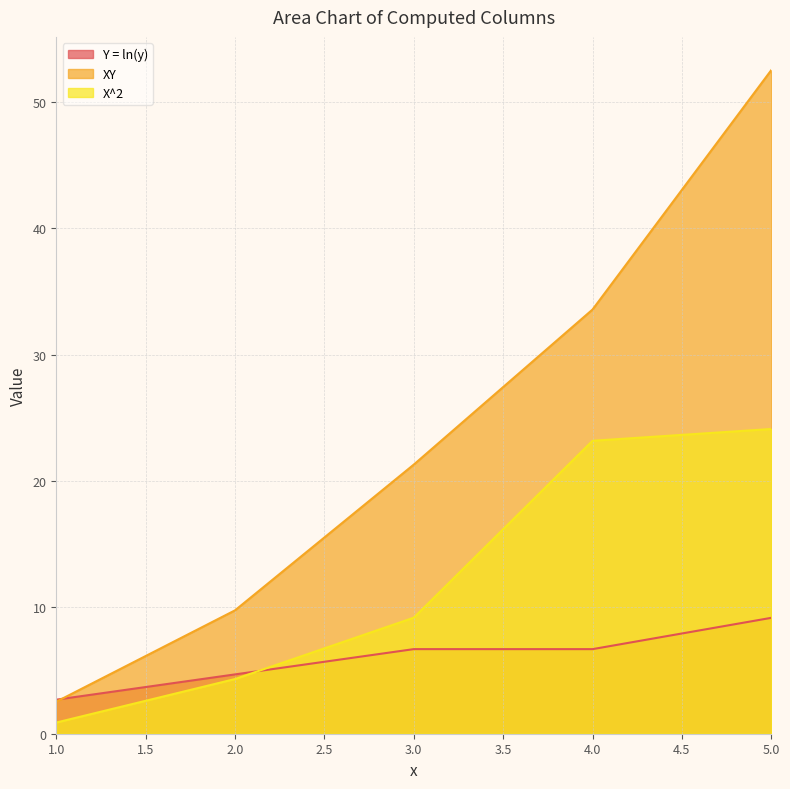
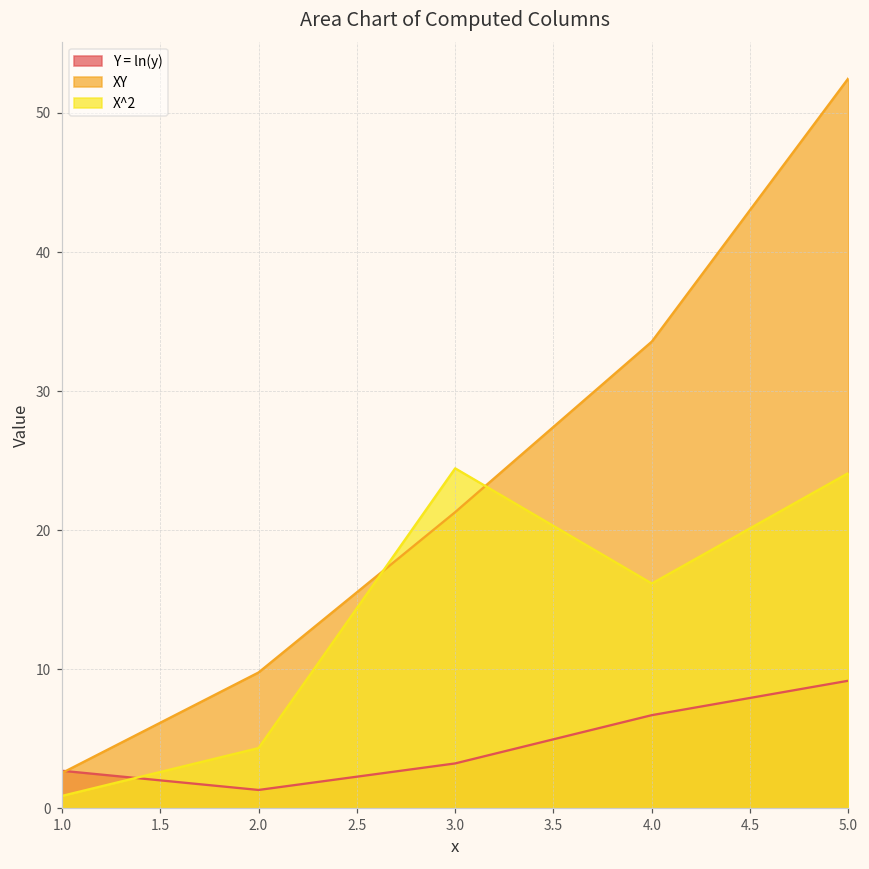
Y = ln(y), 2.0: 4.7 -> 1.3
Y = ln(y), 3.0: 6.7 -> 3.2
X^2, 3.0: 9.2 -> 24.4
X^2, 4.0: 23.2 -> 16.2
